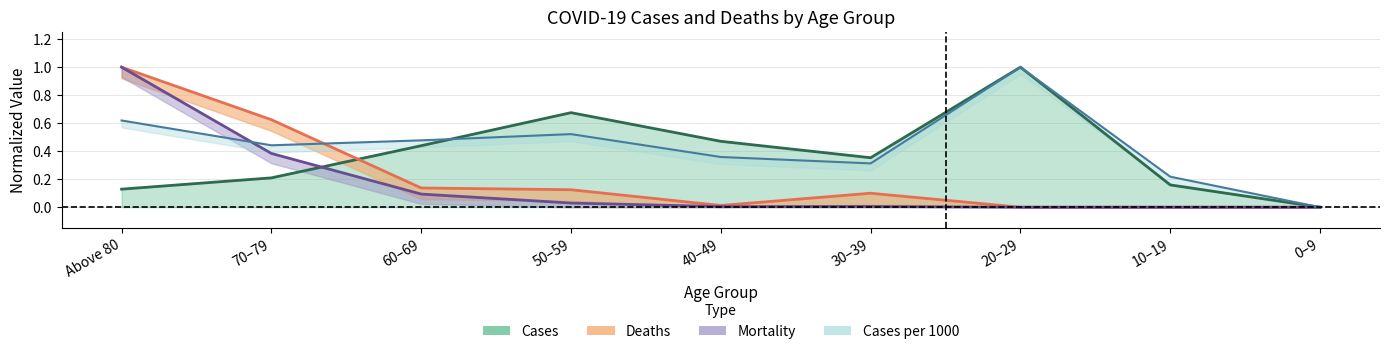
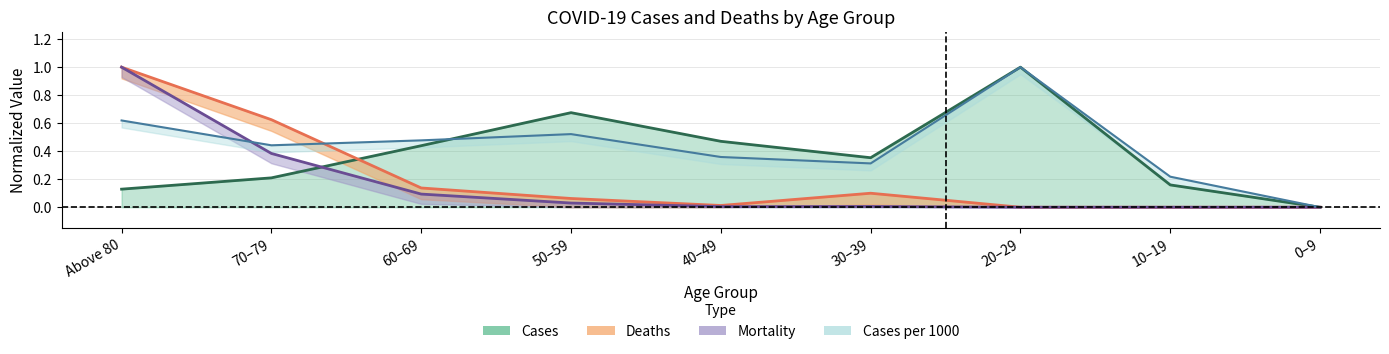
Deaths, 50–59: 0.13 -> 0.06
